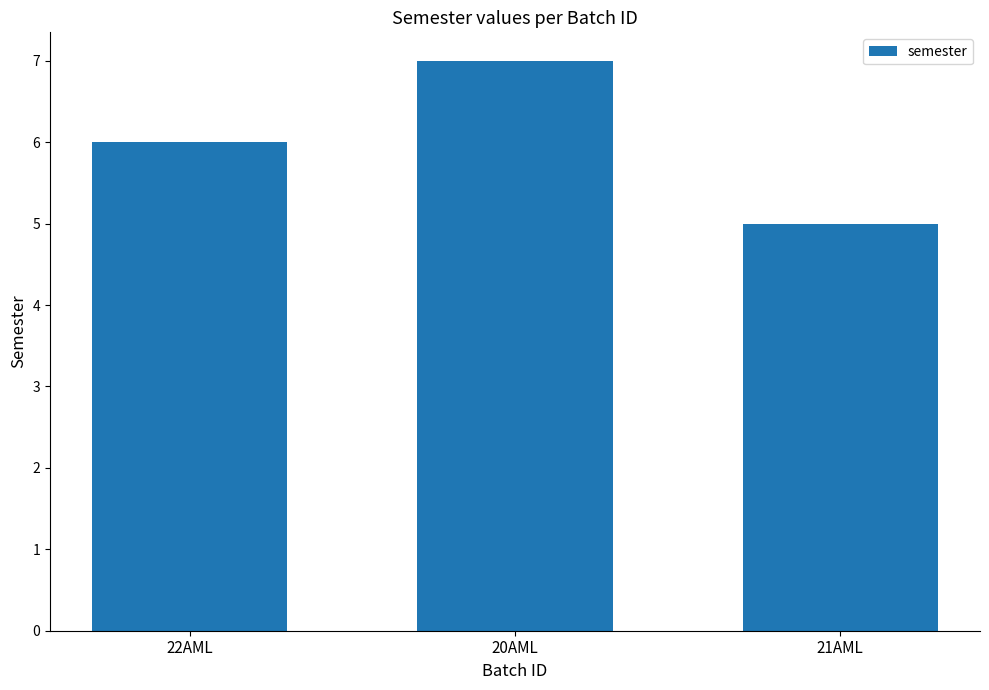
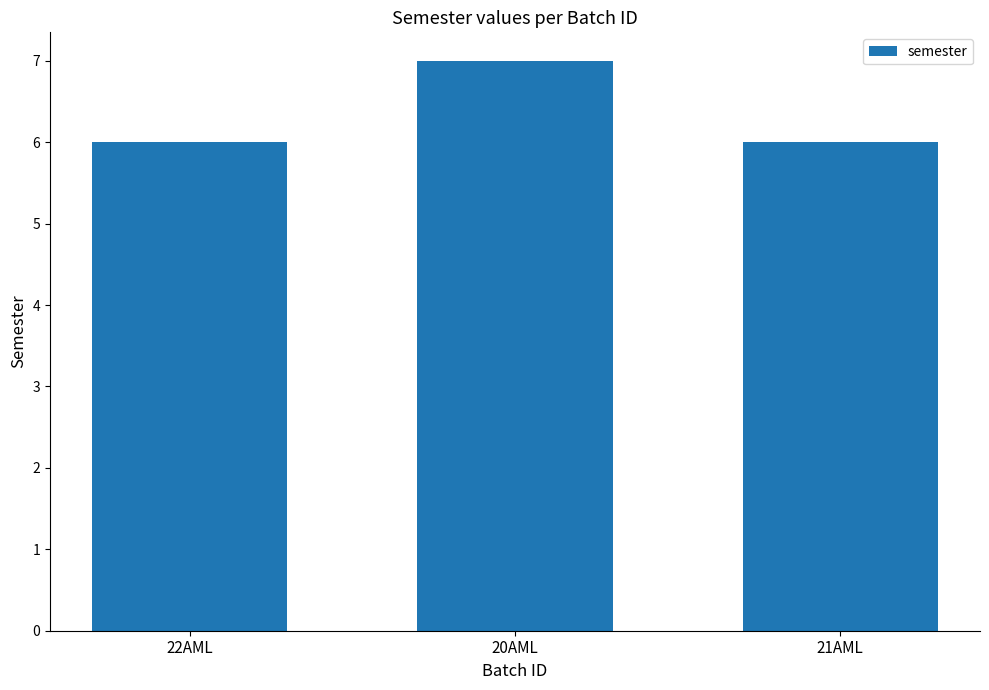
21AML: 5 -> 6
